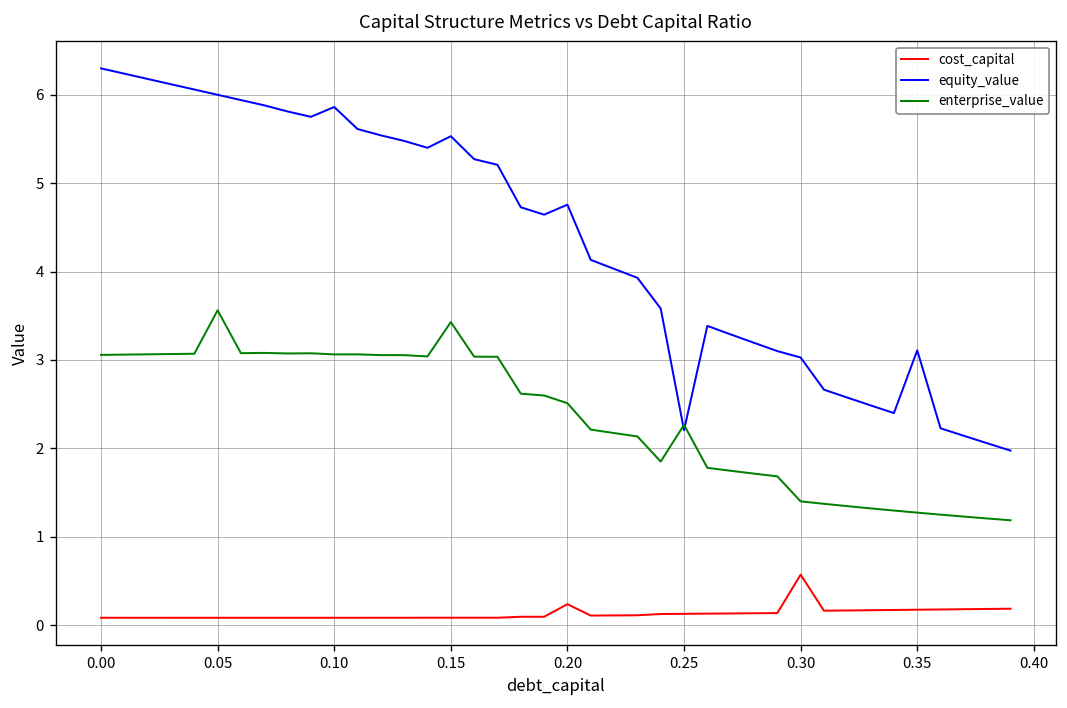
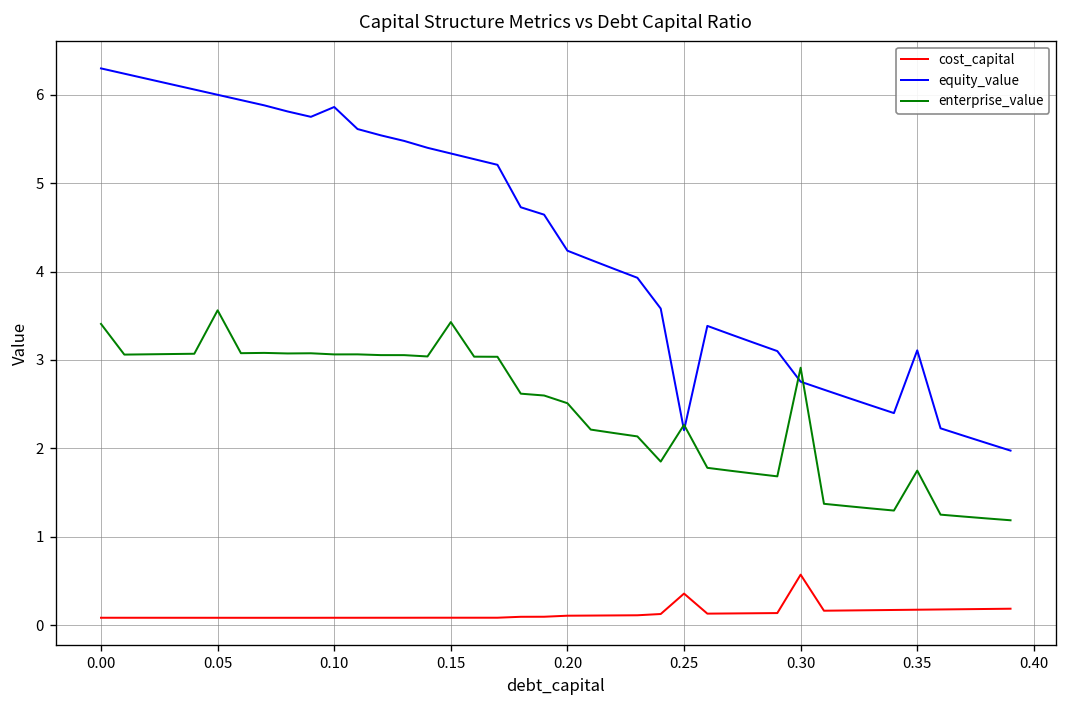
enterprise_value, 0.00: 3.1 -> 3.4
equity_value, 0.15: 5.5 -> 5.3
cost_capital, 0.20: 0.2 -> 0.1
equity_value, 0.20: 4.8 -> 4.2
cost_capital, 0.25: 0.1 -> 0.4
equity_value, 0.30: 3.0 -> 2.8
enterprise_value, 0.30: 1.4 -> 2.9
enterprise_value, 0.35: 1.3 -> 1.7
